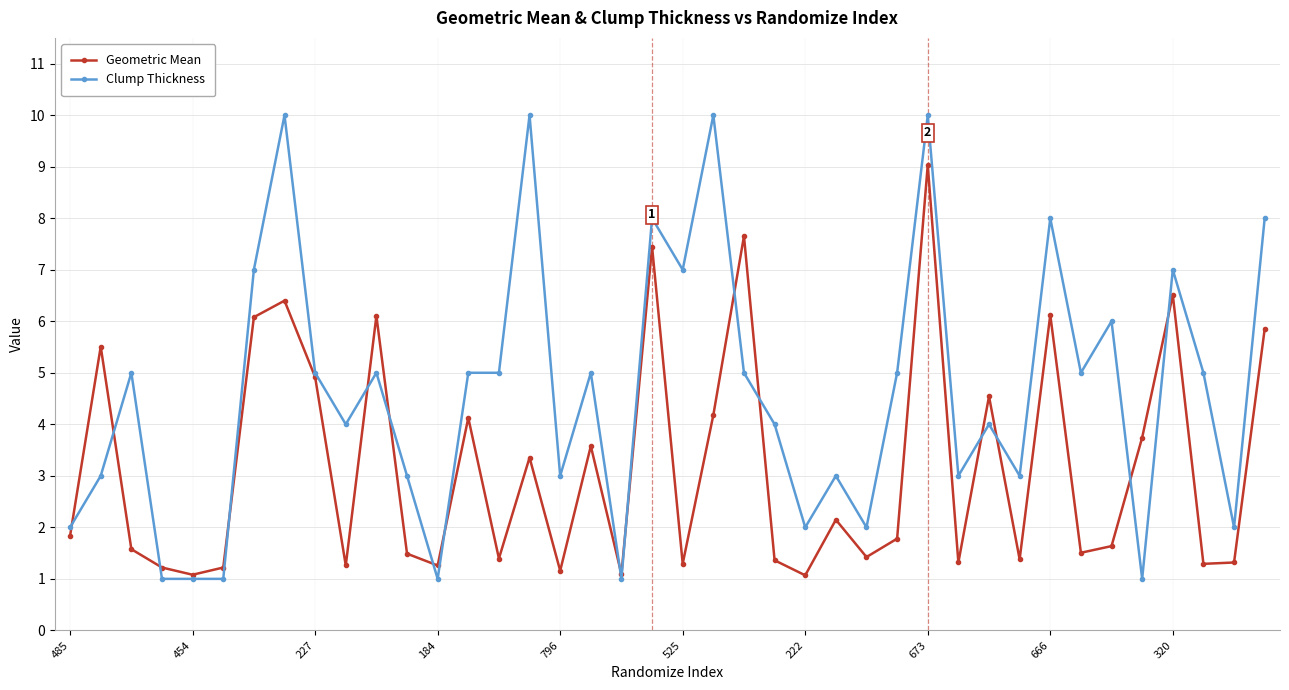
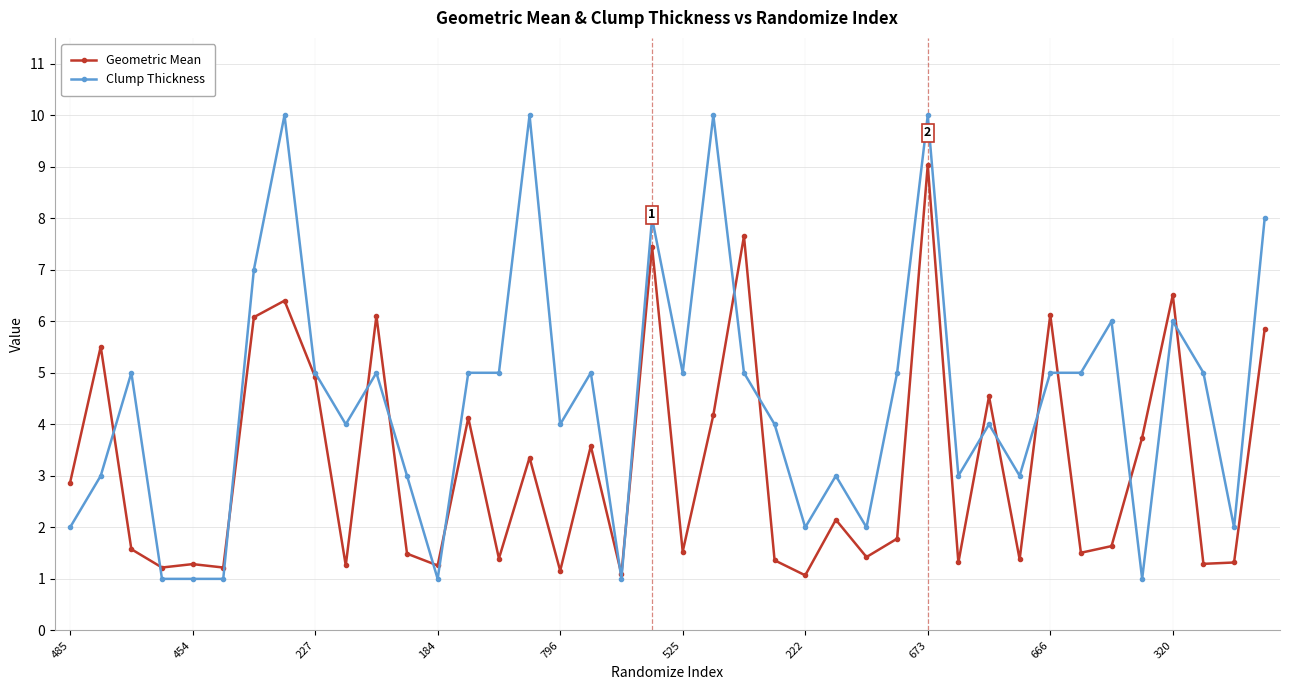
Geometric Mean, 485: 1.8 -> 2.9
Geometric Mean, 454: 1.1 -> 1.3
Clump Thickness, 796: 3 -> 4
Geometric Mean, 525: 1.3 -> 1.5
Clump Thickness, 525: 7 -> 5
Clump Thickness, 666: 8 -> 5
Clump Thickness, 320: 7 -> 6
